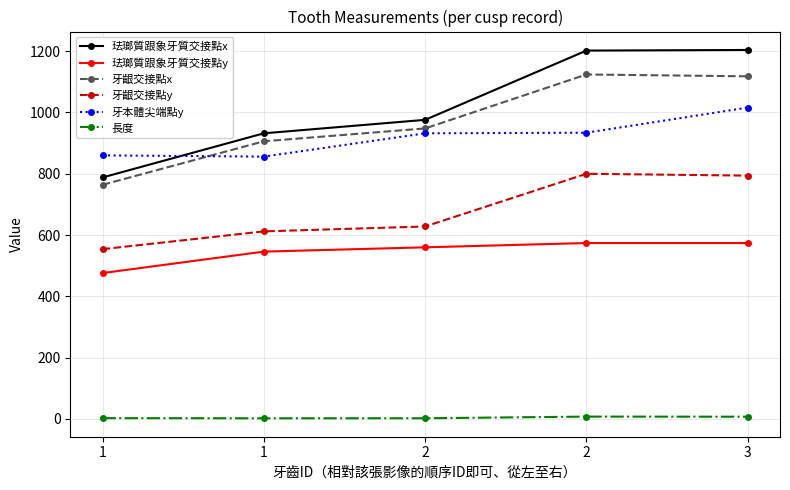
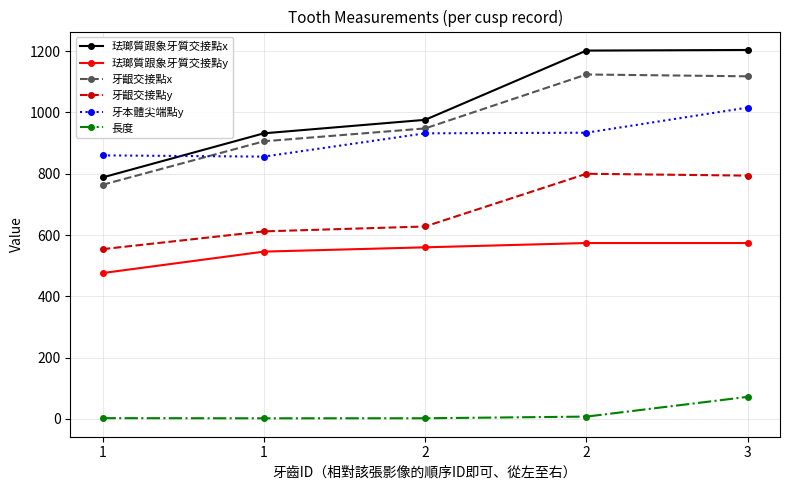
長度, 3: 10 -> 70
